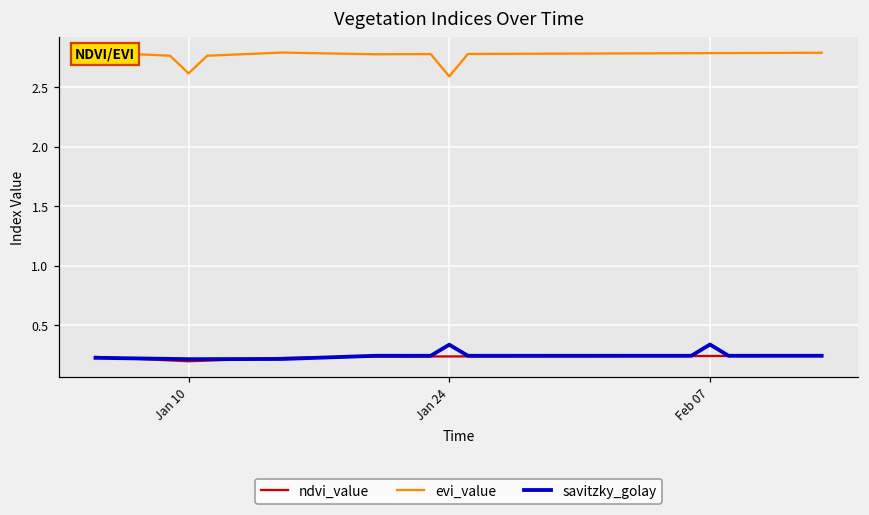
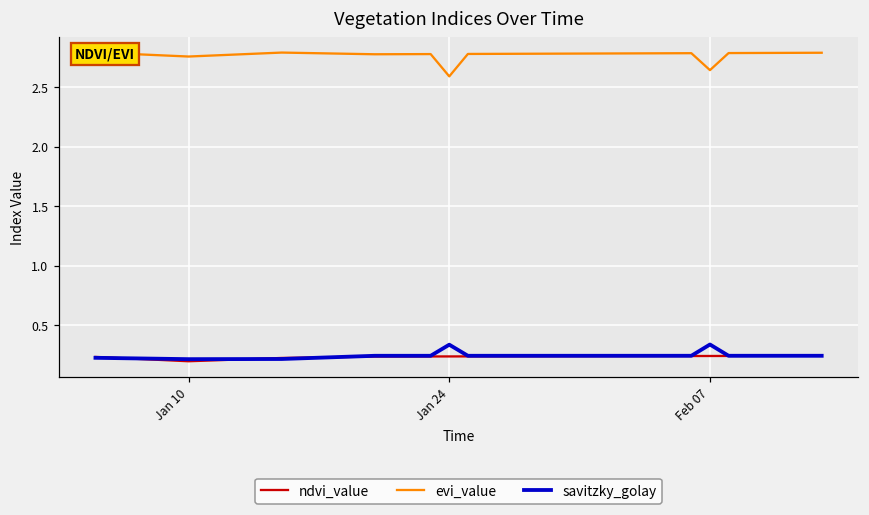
evi_value, Jan 10: 2.62 -> 2.76
evi_value, Feb 07: 2.79 -> 2.64
